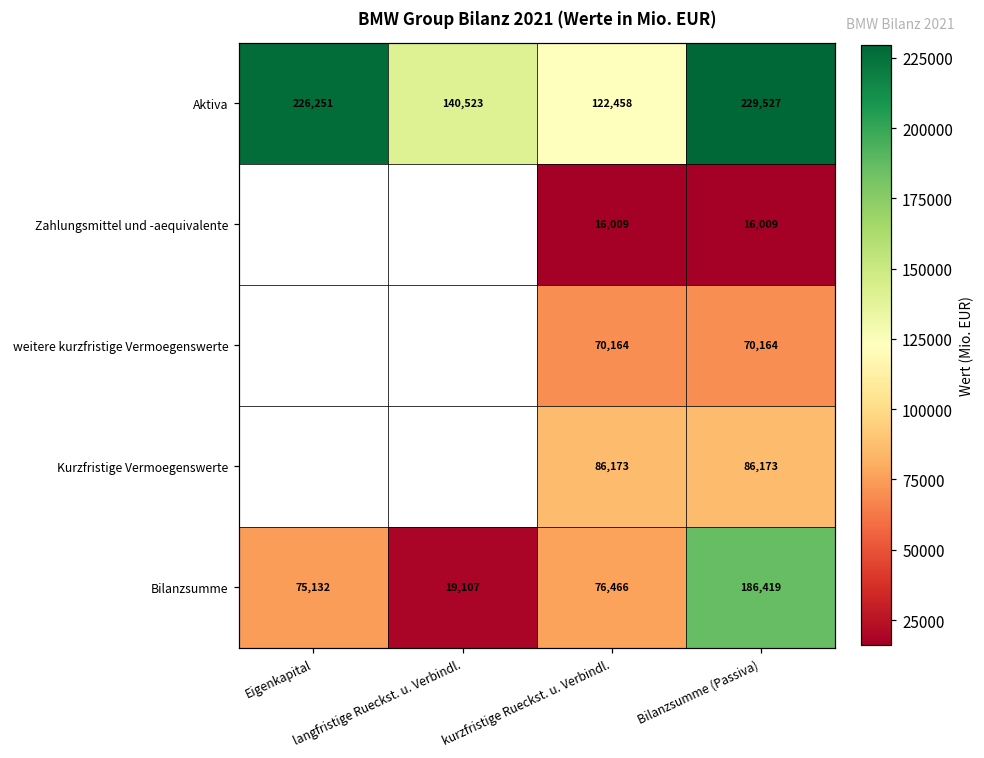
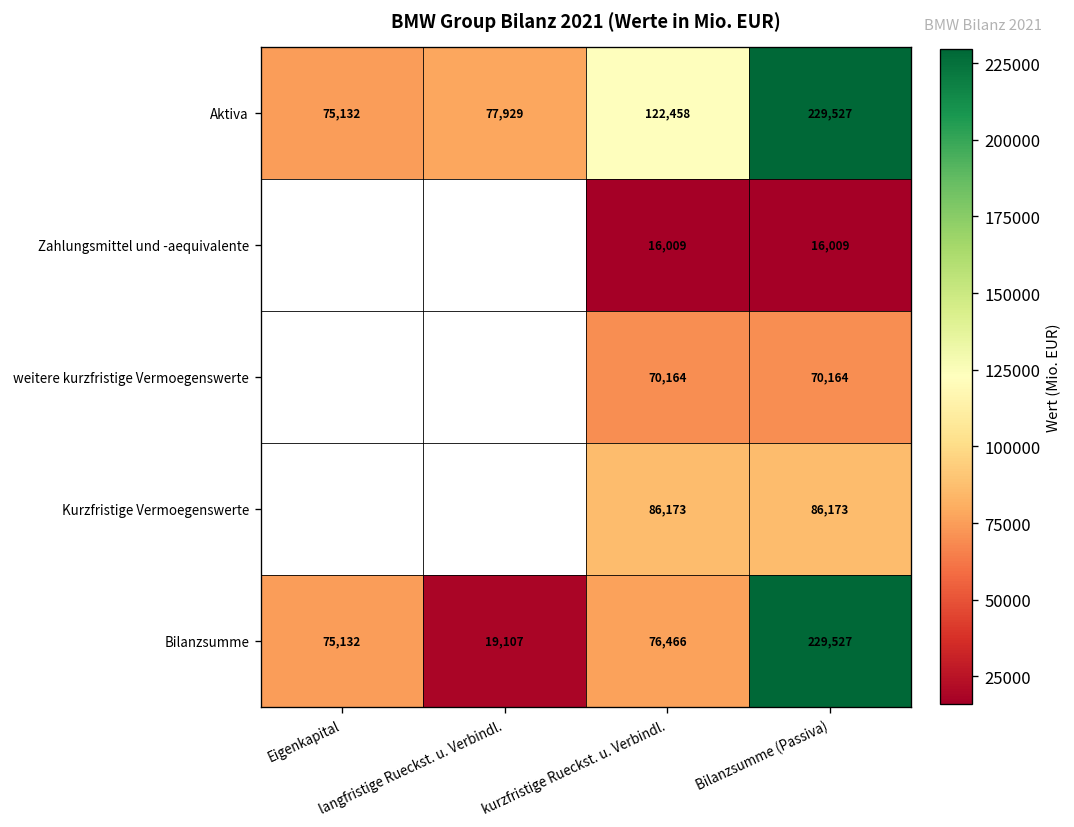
Aktiva, Eigenkapital: 226,251 -> 75,132
Aktiva, langfristige Rueckst. u. Verbindl.: 140,523 -> 77,929
Bilanzsumme, Bilanzsumme (Passiva): 186,419 -> 229,527
